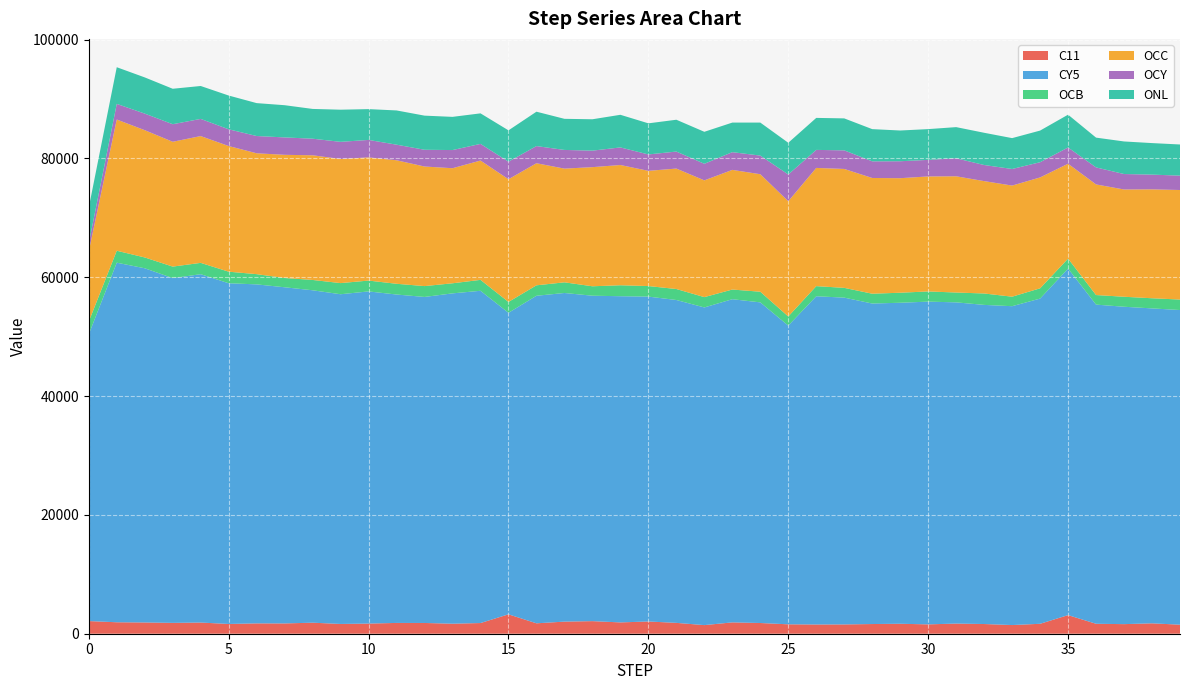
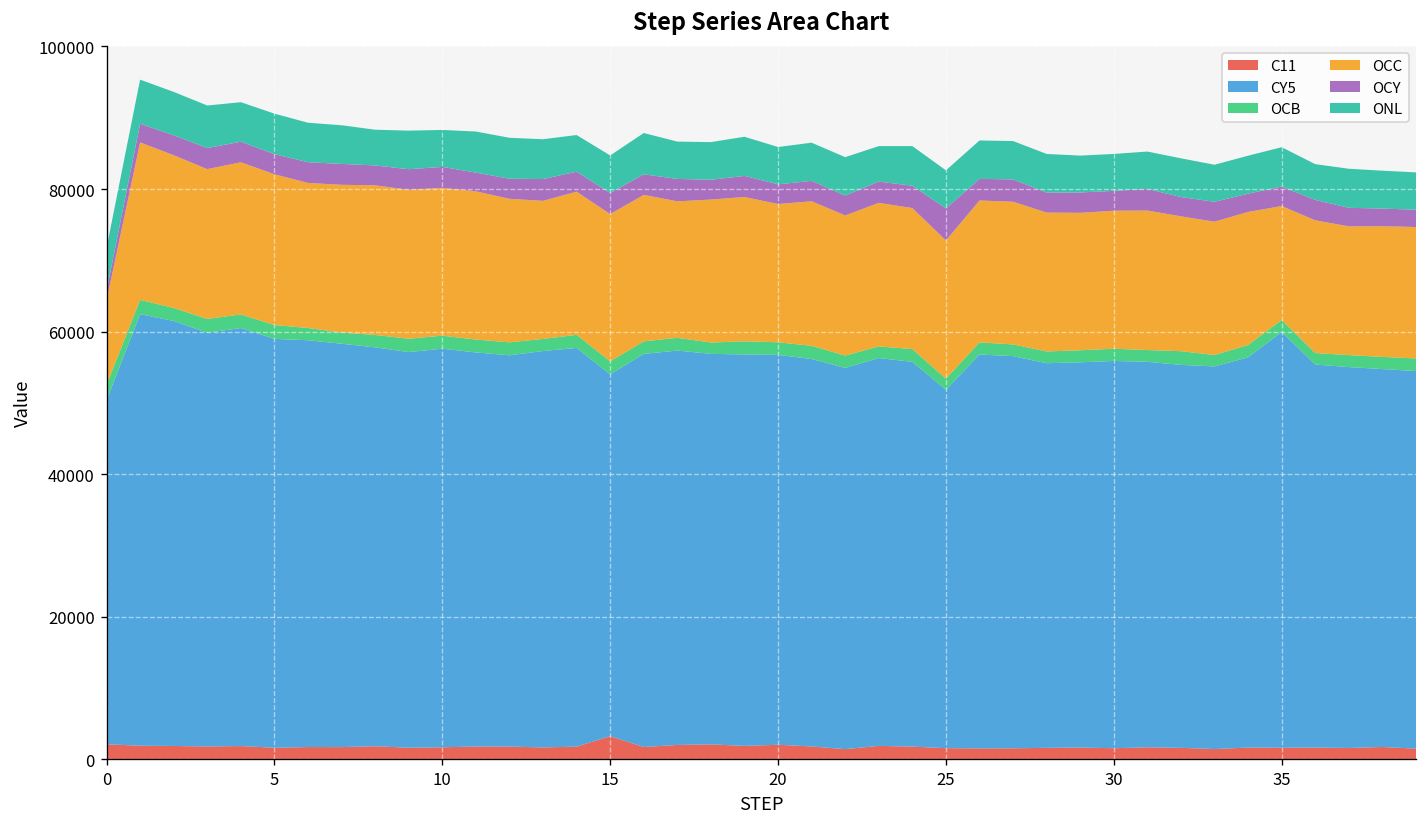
C11, 35: 3000 -> 2000
